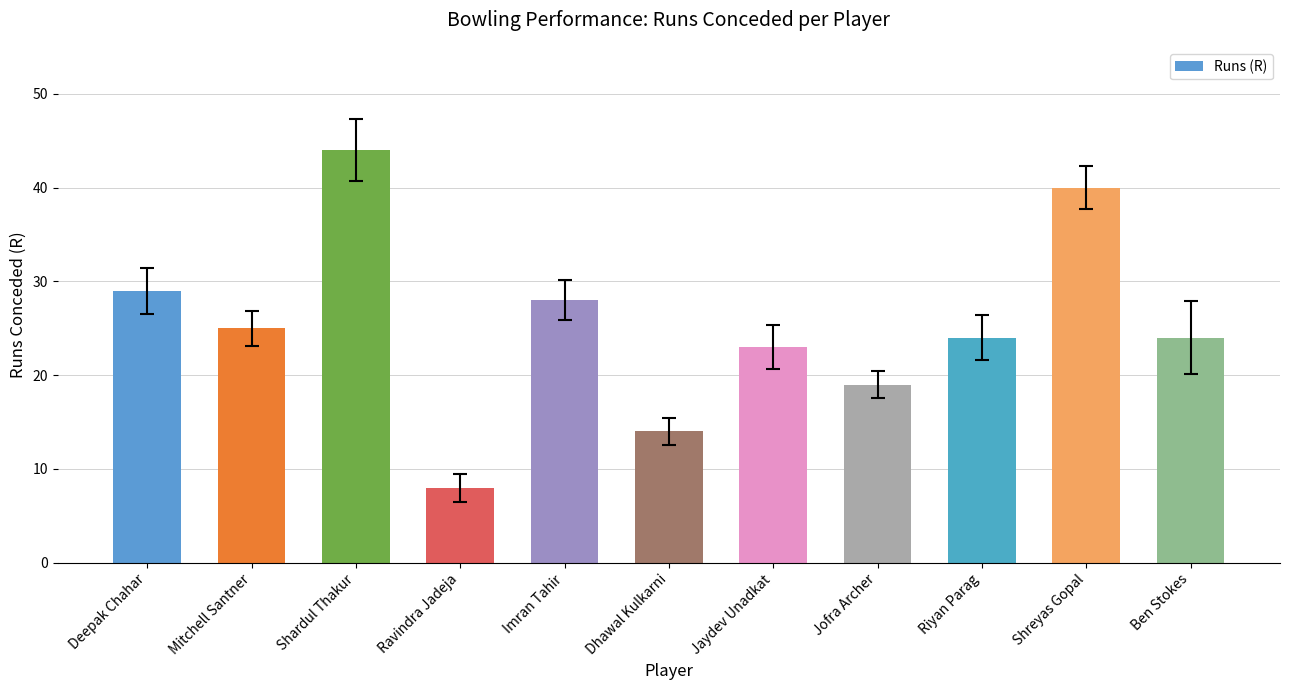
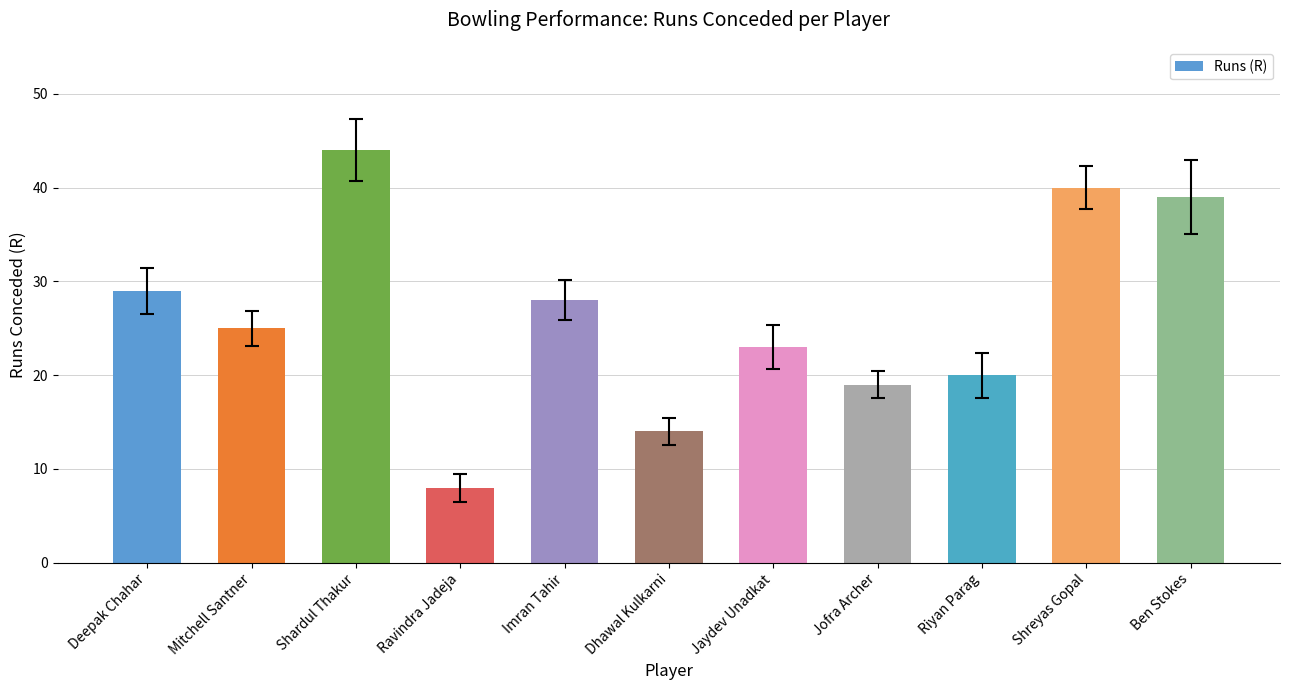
Runs (R), Riyan Parag: 24 -> 20
Runs (R), Ben Stokes: 24 -> 39
